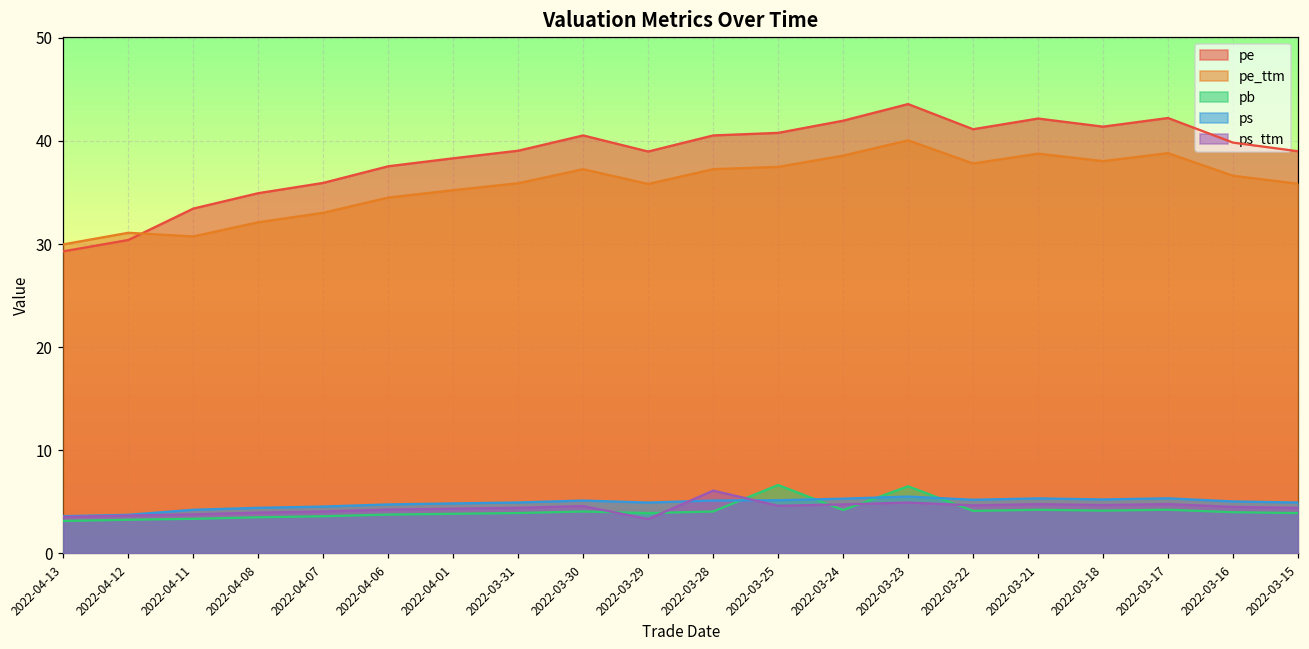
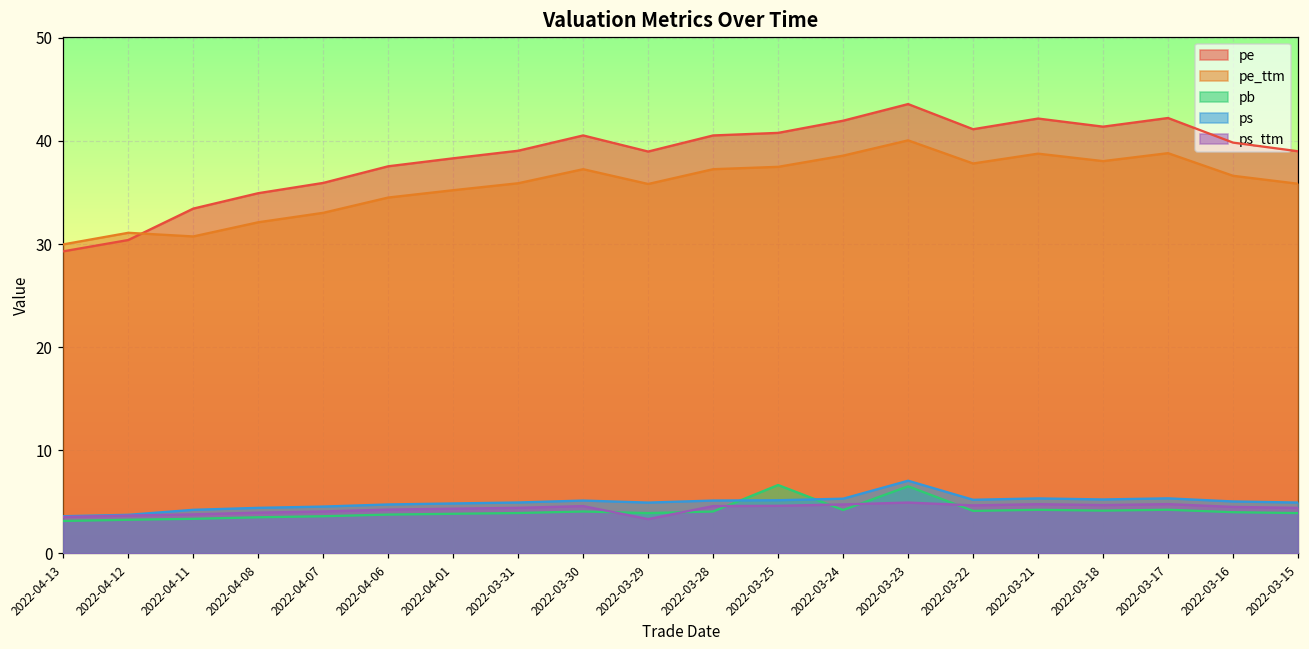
ps_ttm, 2022-03-28: 6 -> 5
ps, 2022-03-23: 6 -> 7
